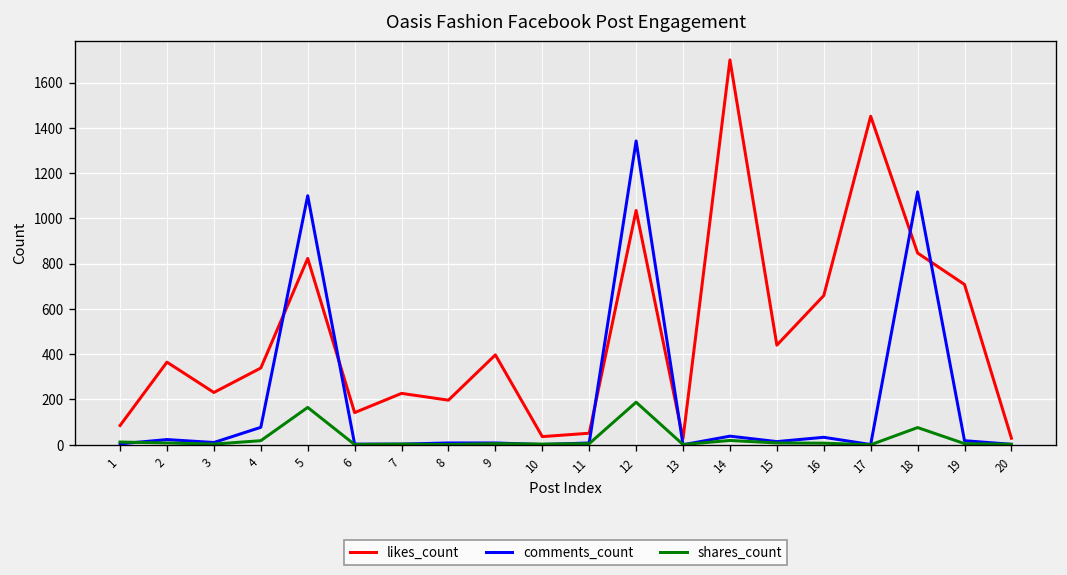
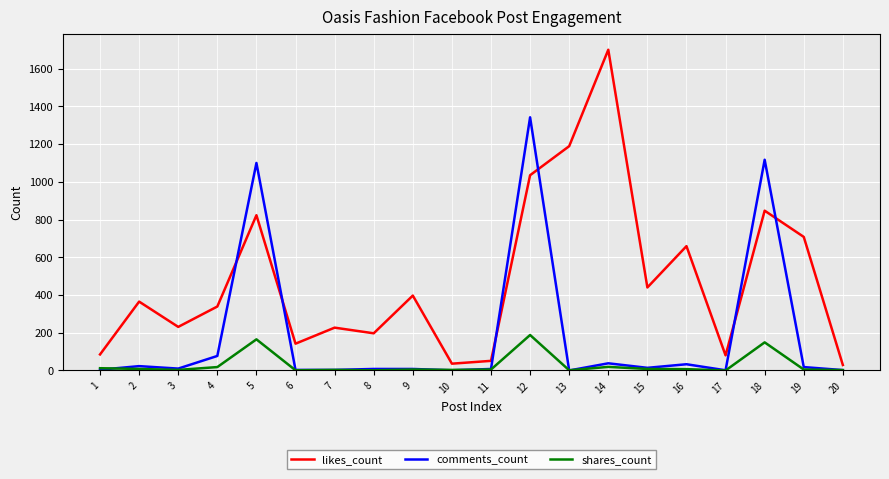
likes_count, 13: 30 -> 1190
likes_count, 17: 1450 -> 80
shares_count, 18: 80 -> 150
